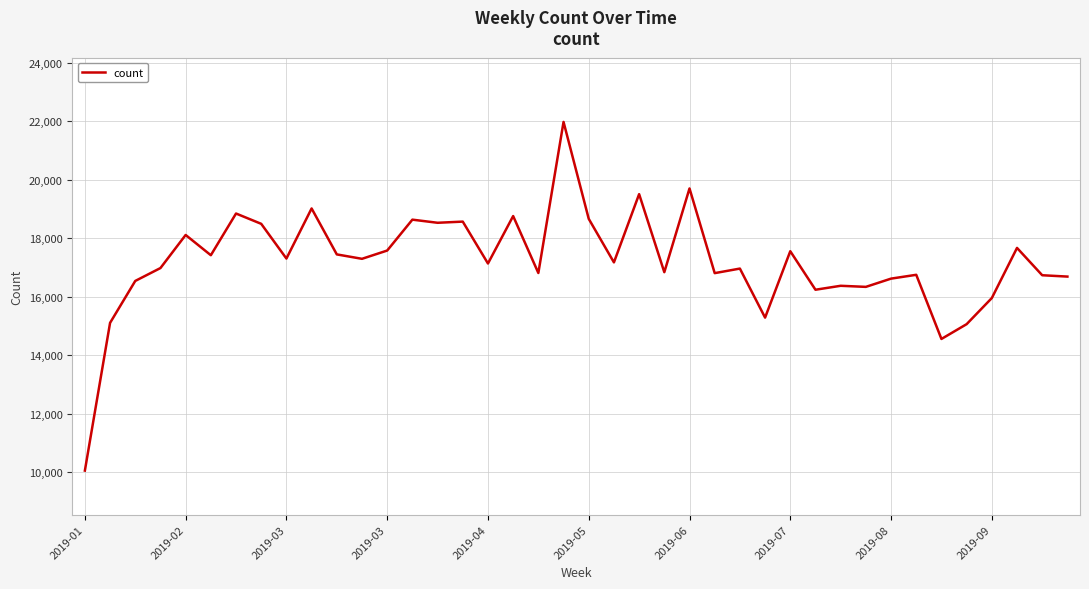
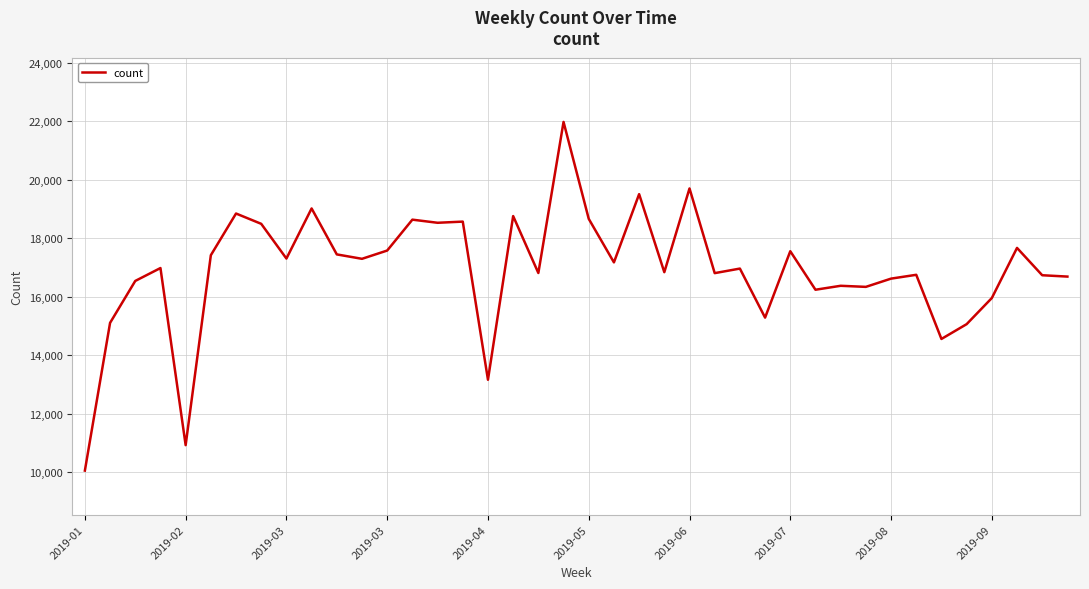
2019-02: 18,100 -> 10,900
2019-04: 17,100 -> 13,200
